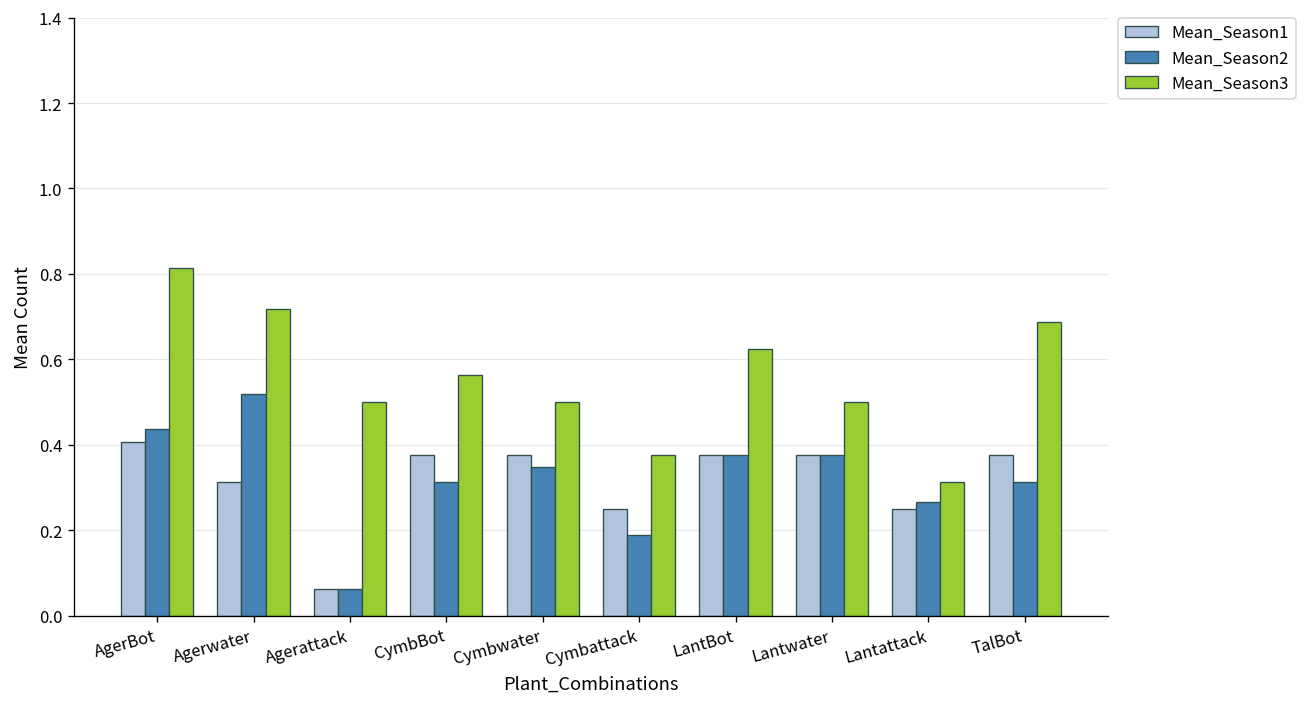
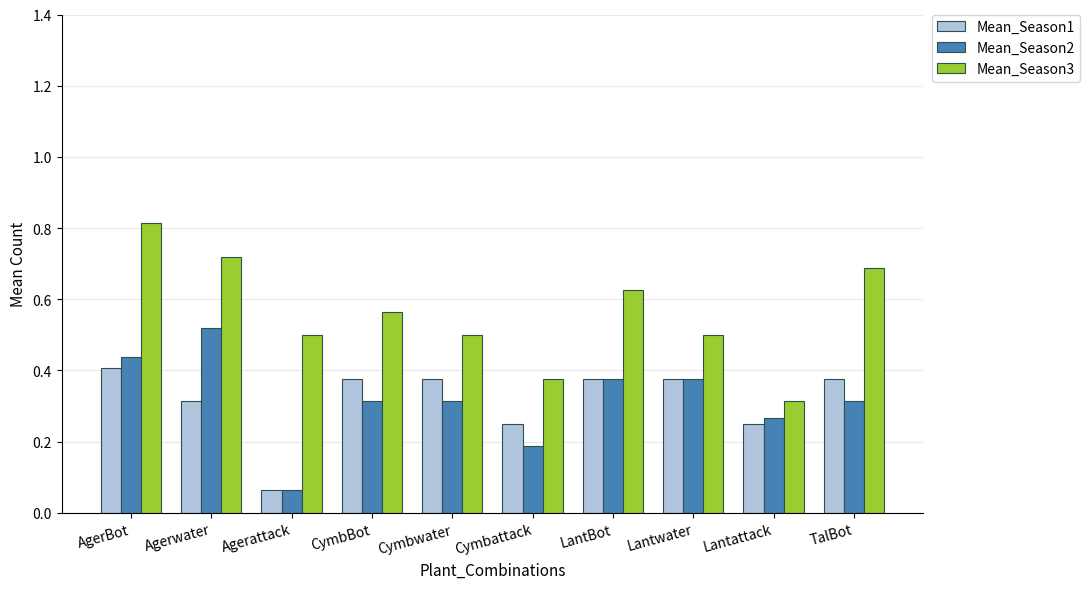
Mean_Season2, Cymbwater: 0.35 -> 0.31
